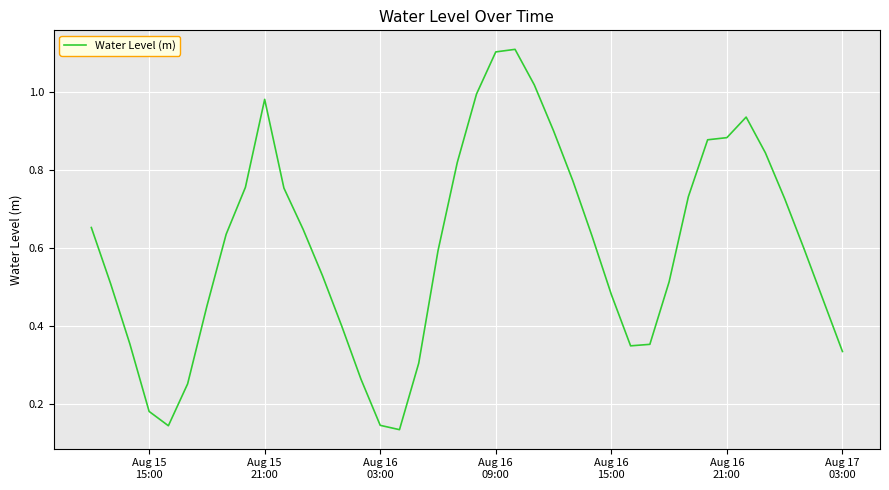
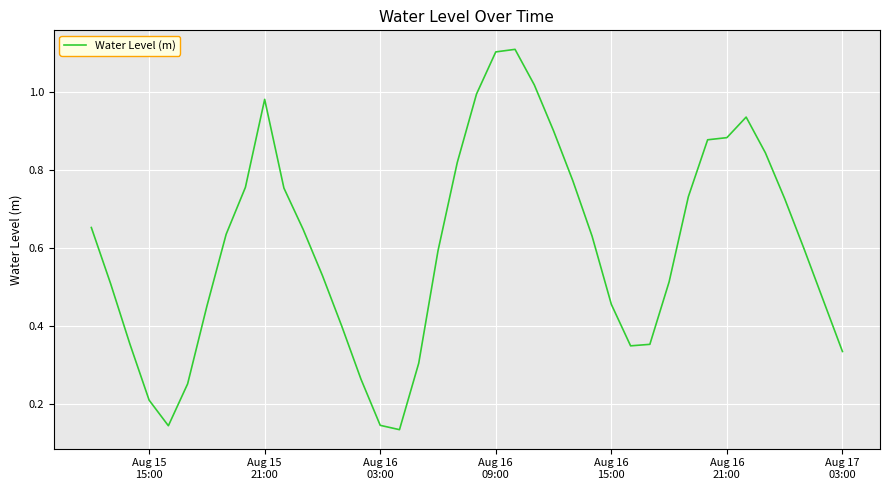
Aug 15 15:00: 0.18 -> 0.21
Aug 16 15:00: 0.48 -> 0.46
